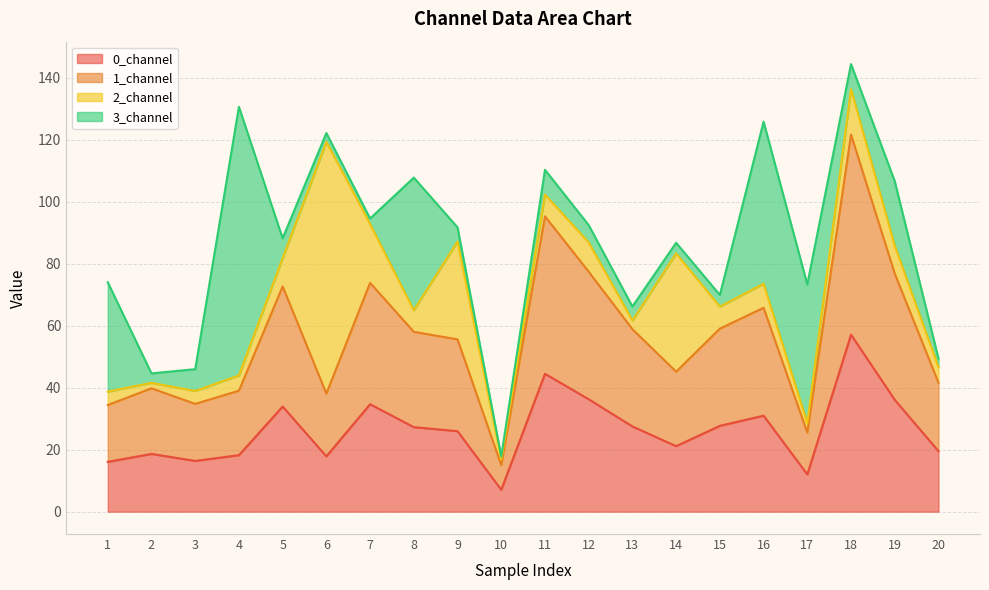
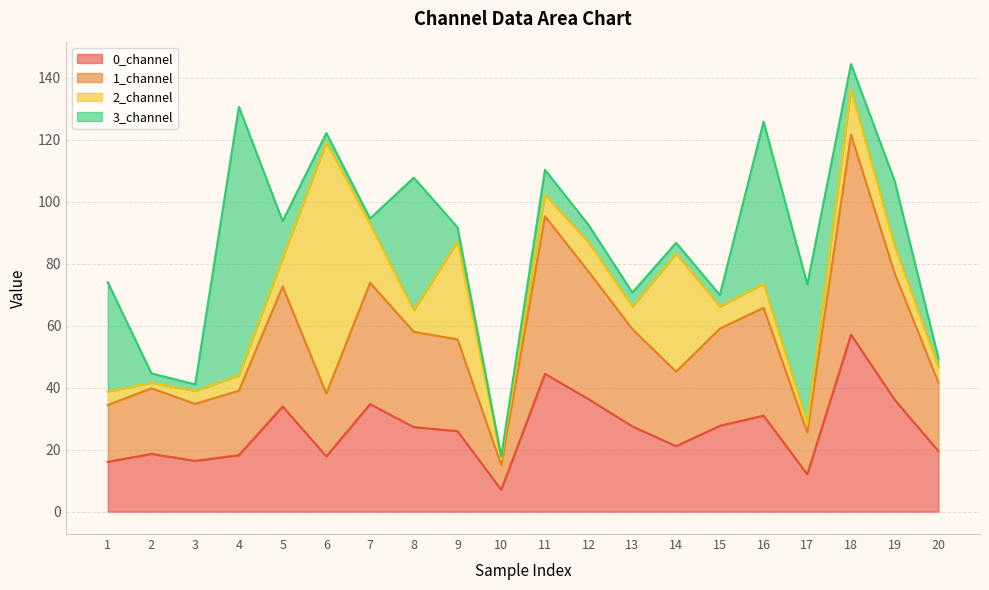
3_channel, 3: 7 -> 2
3_channel, 5: 6 -> 12
2_channel, 13: 3 -> 7
